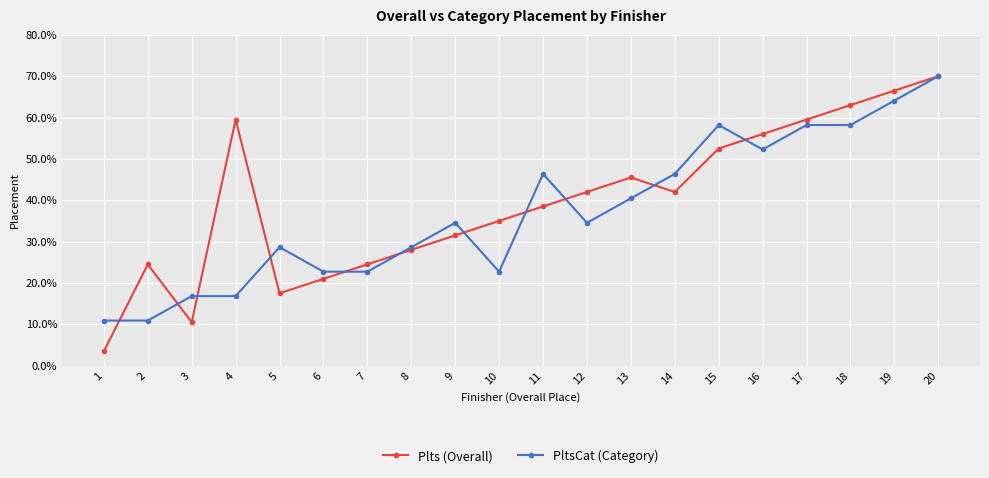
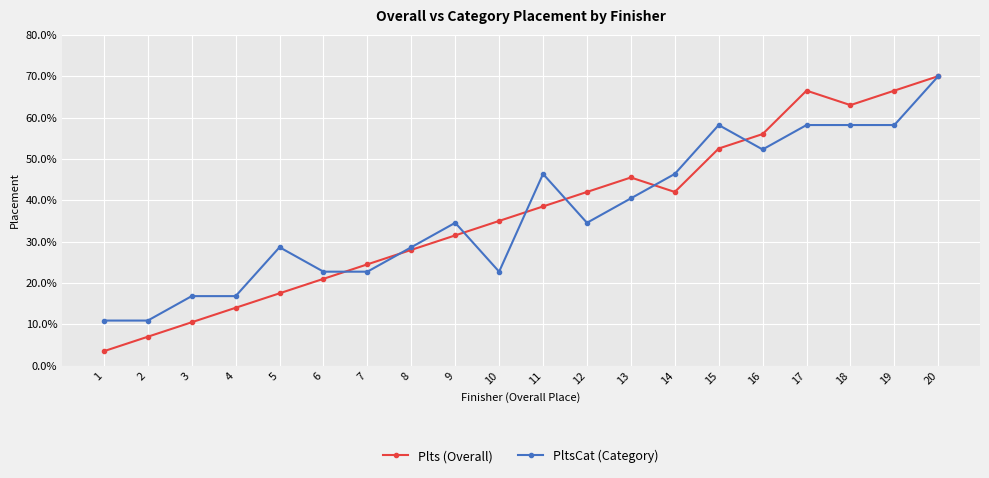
Plts (Overall), 2: 25% -> 7%
Plts (Overall), 4: 60% -> 14%
Plts (Overall), 17: 60% -> 67%
PltsCat (Category), 19: 64% -> 58%
